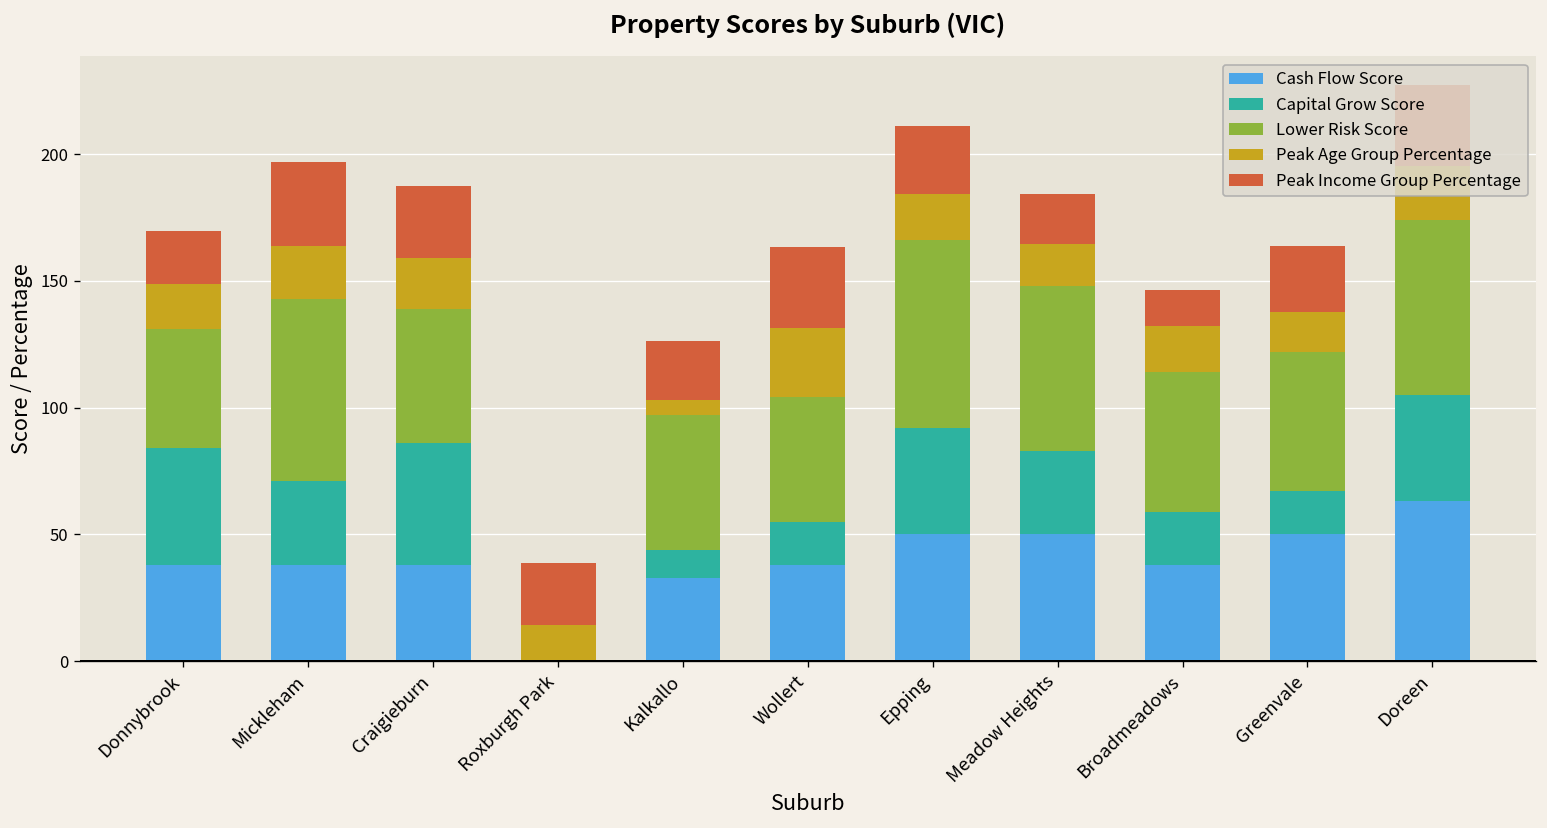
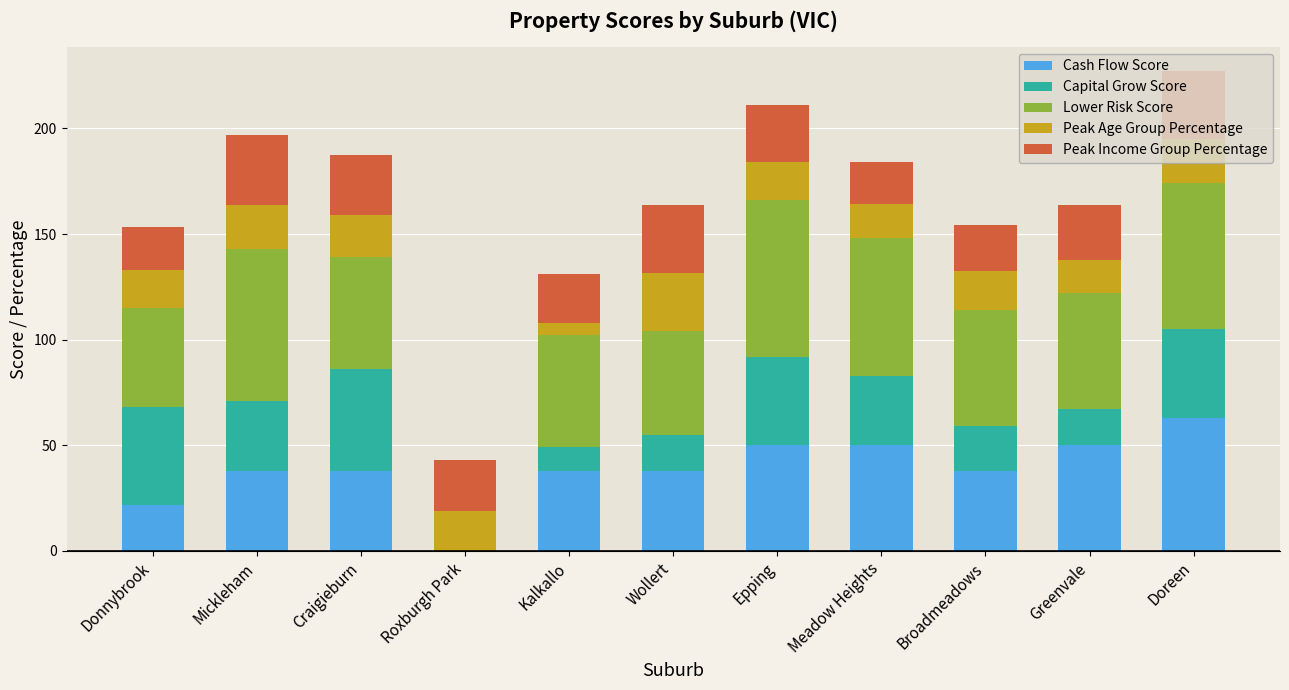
Cash Flow Score, Donnybrook: 38 -> 22
Peak Age Group Percentage, Roxburgh Park: 14 -> 19
Cash Flow Score, Kalkallo: 33 -> 38
Peak Income Group Percentage, Broadmeadows: 14 -> 22
